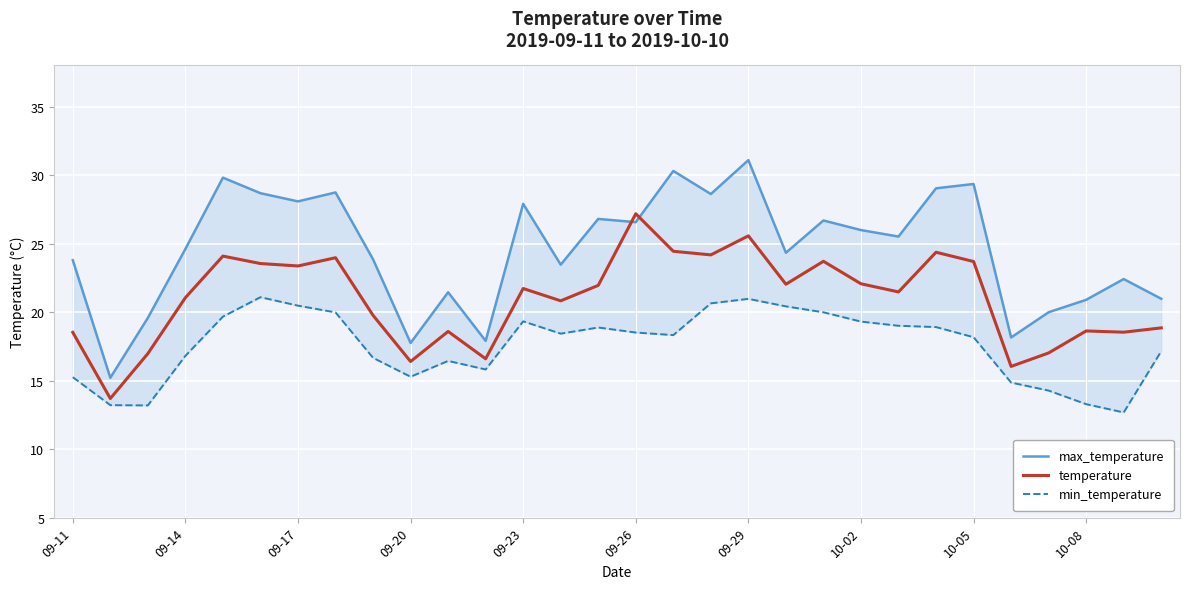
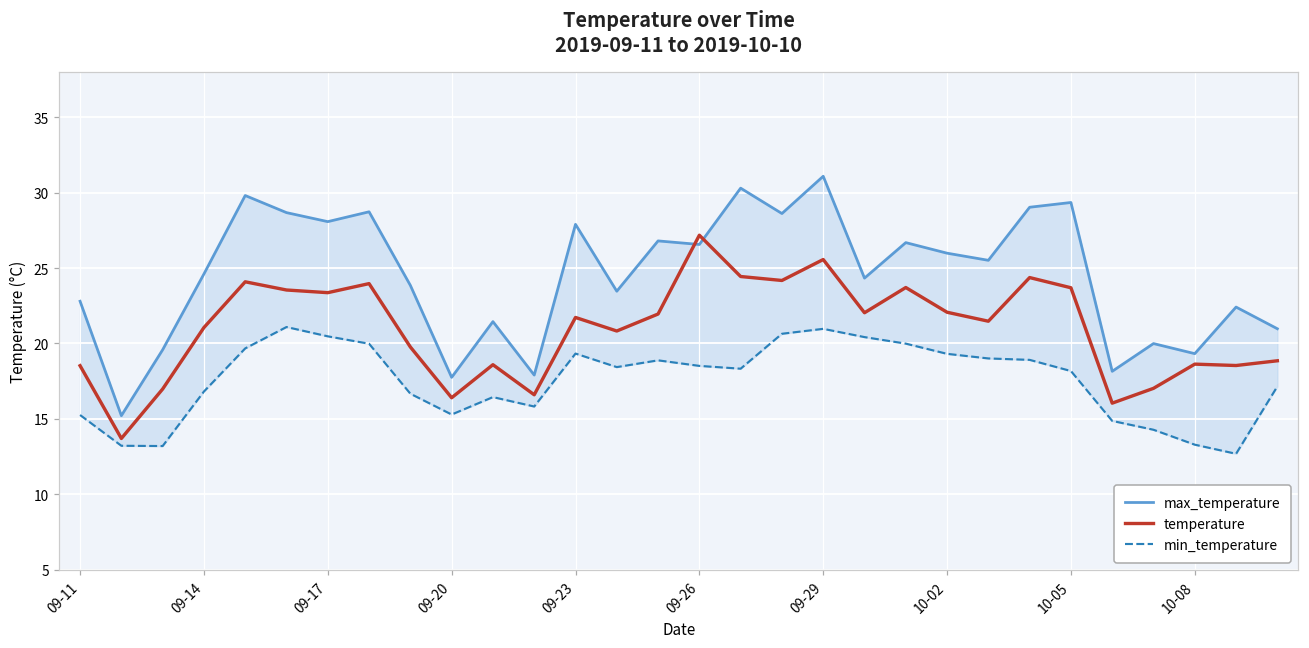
max_temperature, 09-11: 23.8 -> 22.8
max_temperature, 10-08: 20.9 -> 19.3
